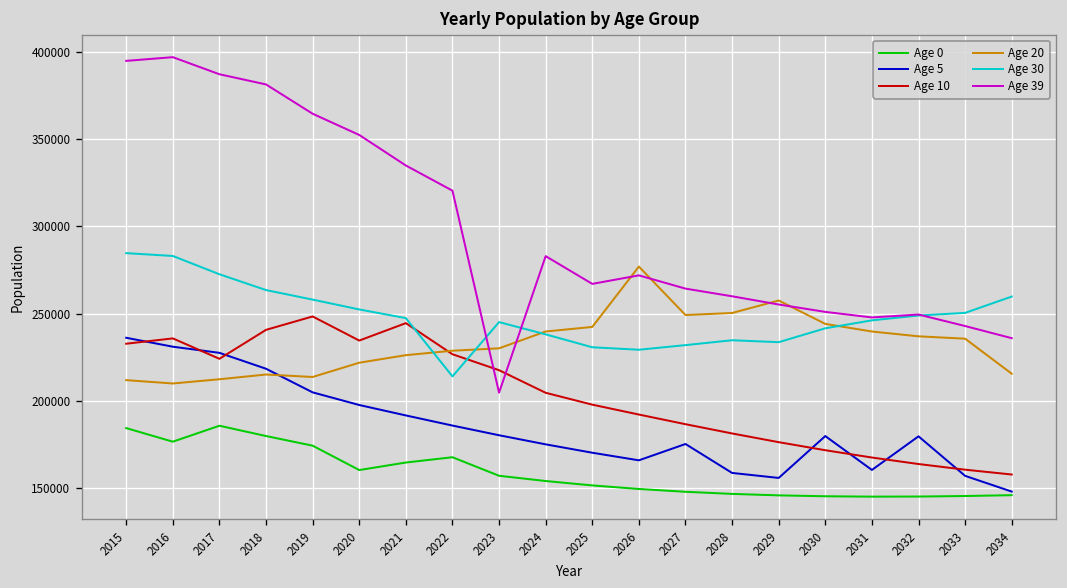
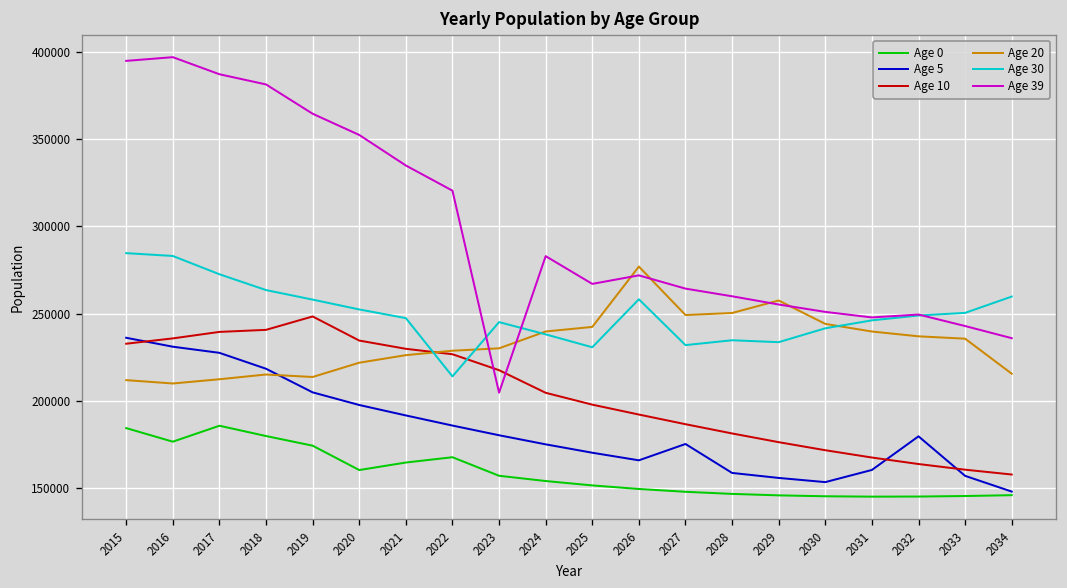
Age 10, 2017: 224000 -> 239000
Age 10, 2021: 244000 -> 230000
Age 30, 2026: 229000 -> 258000
Age 5, 2030: 180000 -> 153000
